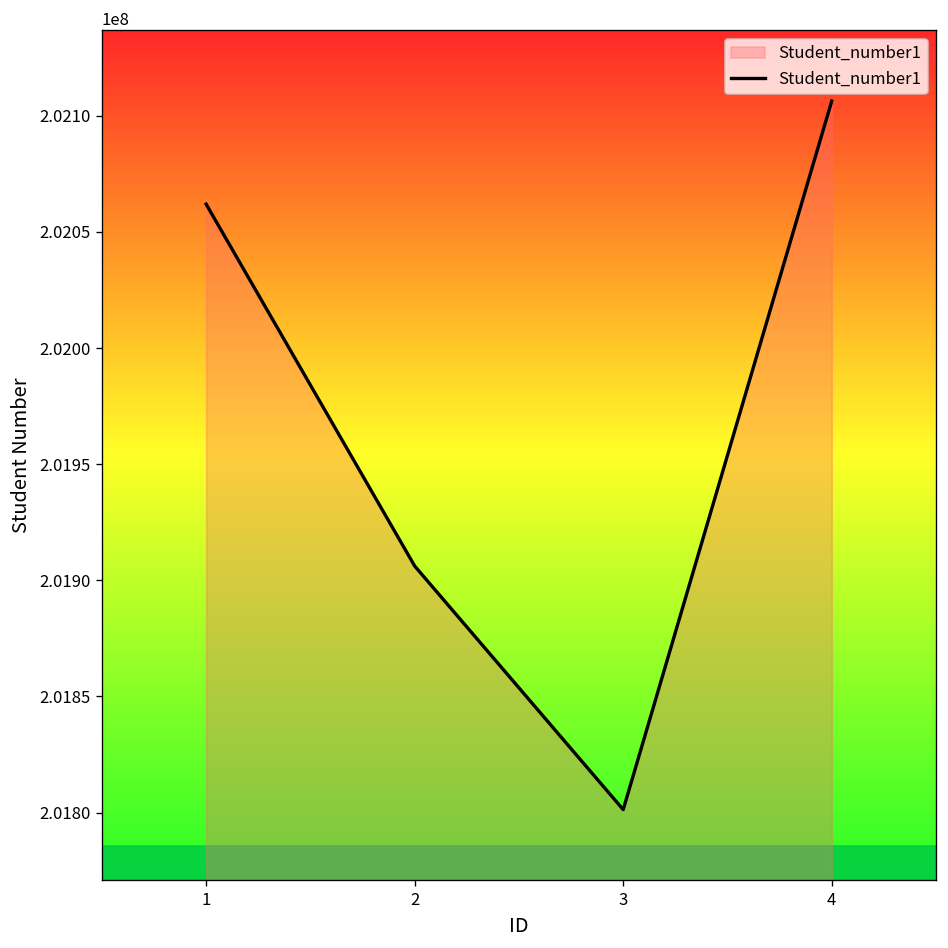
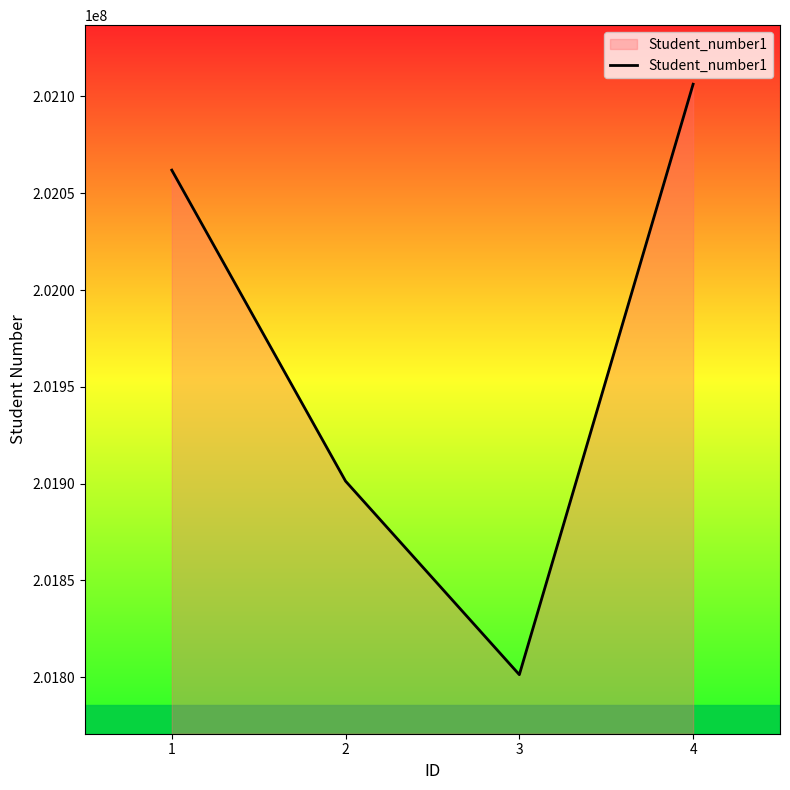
2: 201906000 -> 201901000
